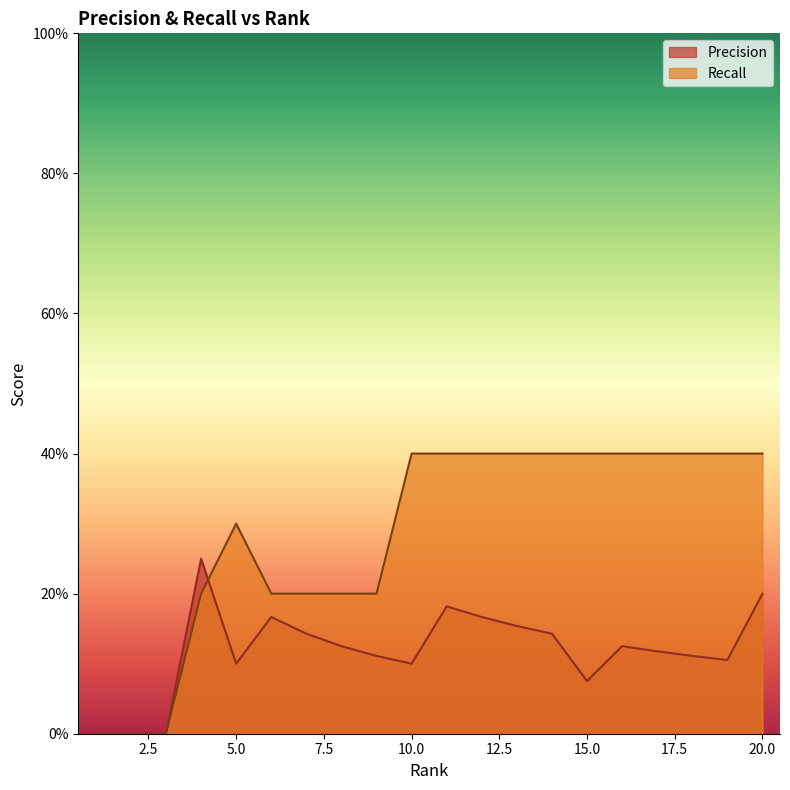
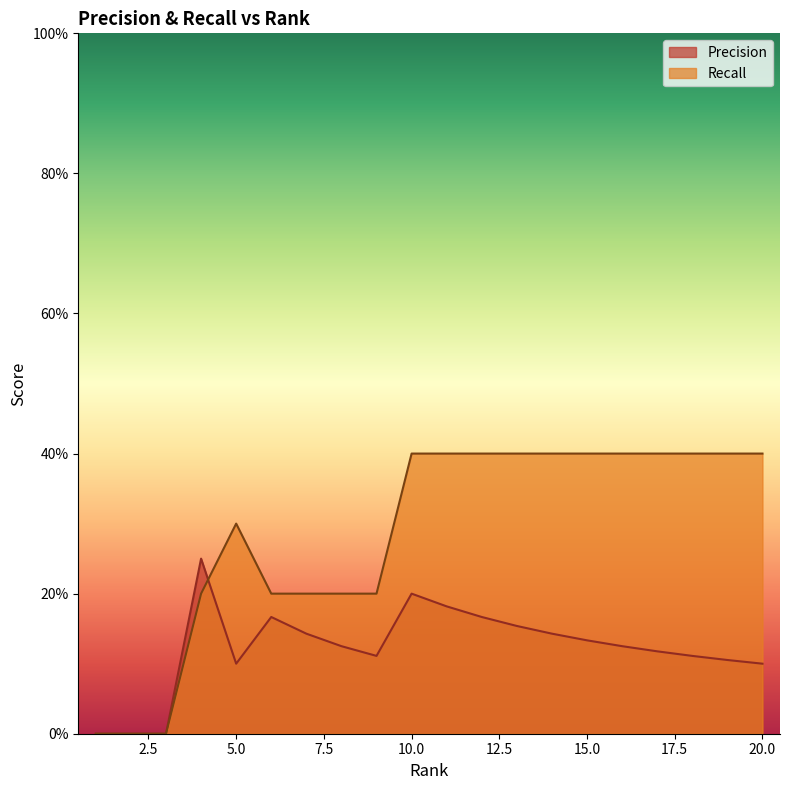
Precision, 10.0: 10% -> 20%
Precision, 15.0: 8% -> 13%
Precision, 20.0: 20% -> 10%
